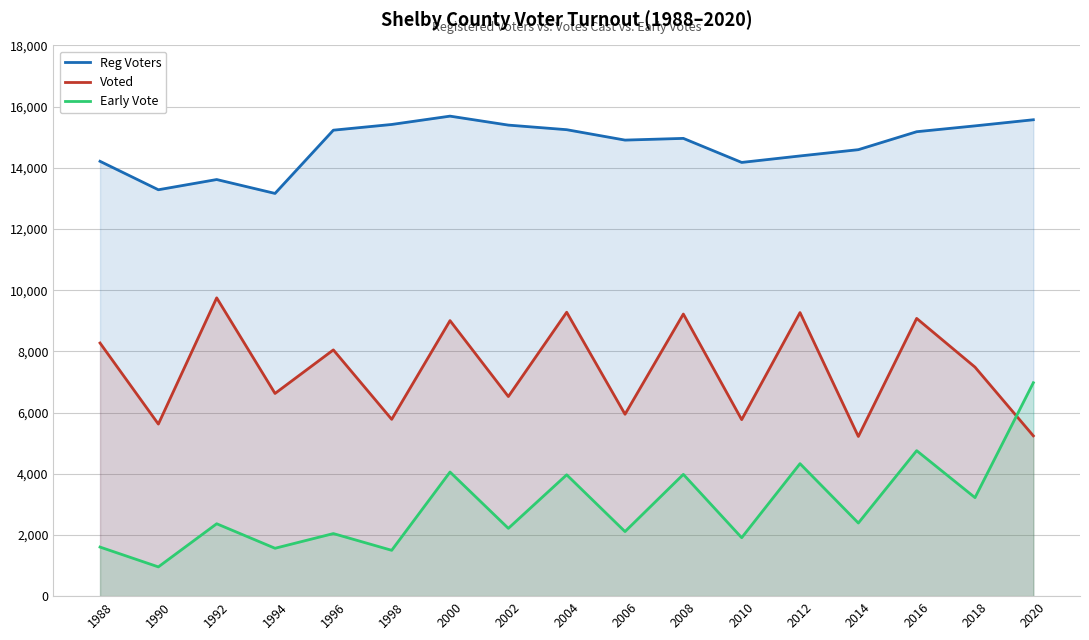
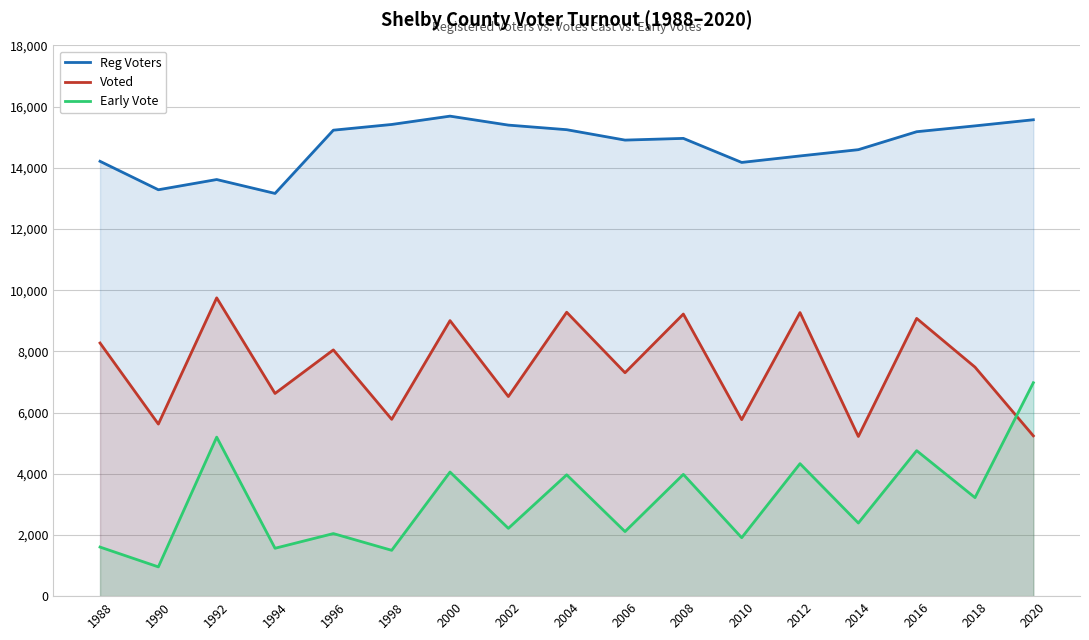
Early Vote, 1992: 2,400 -> 5,200
Voted, 2006: 5,900 -> 7,300
